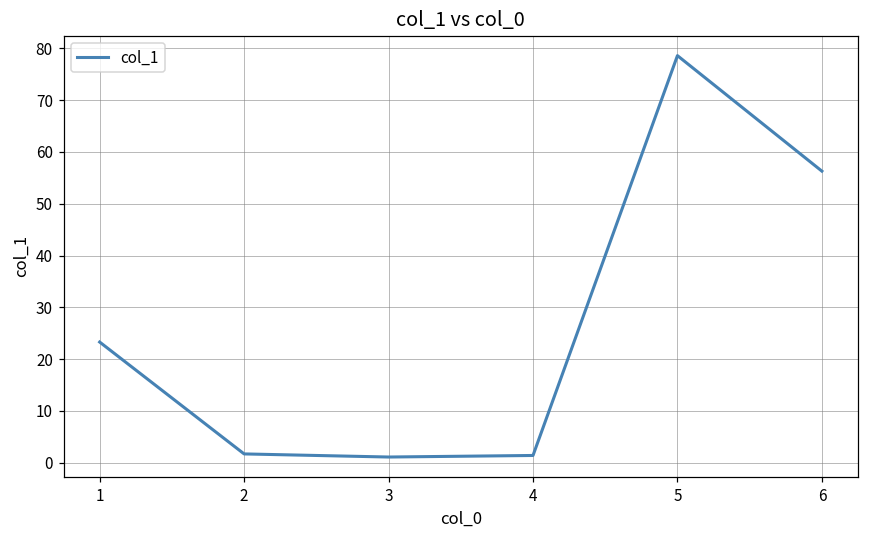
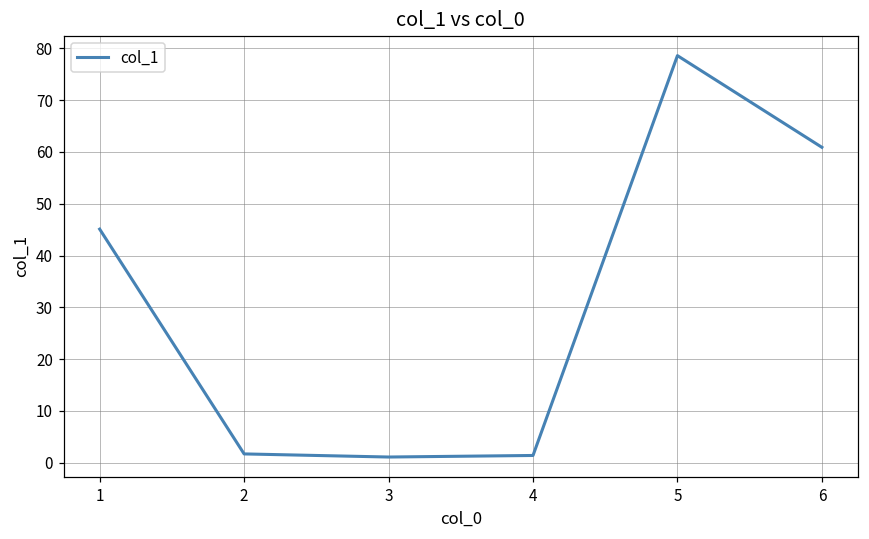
1: 23 -> 45
6: 56 -> 61
